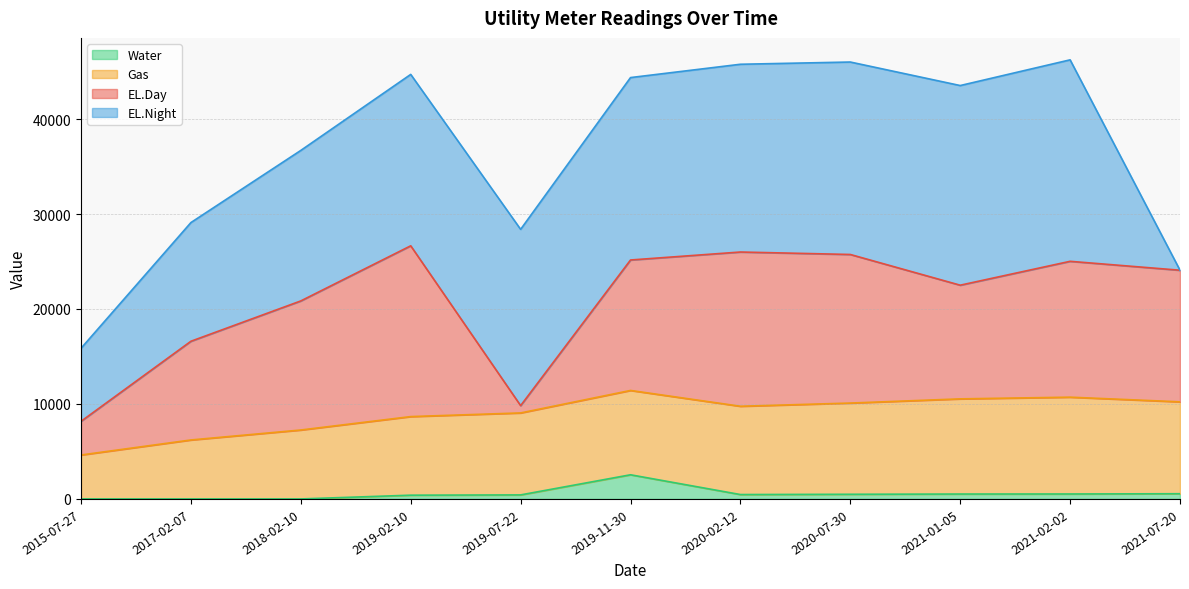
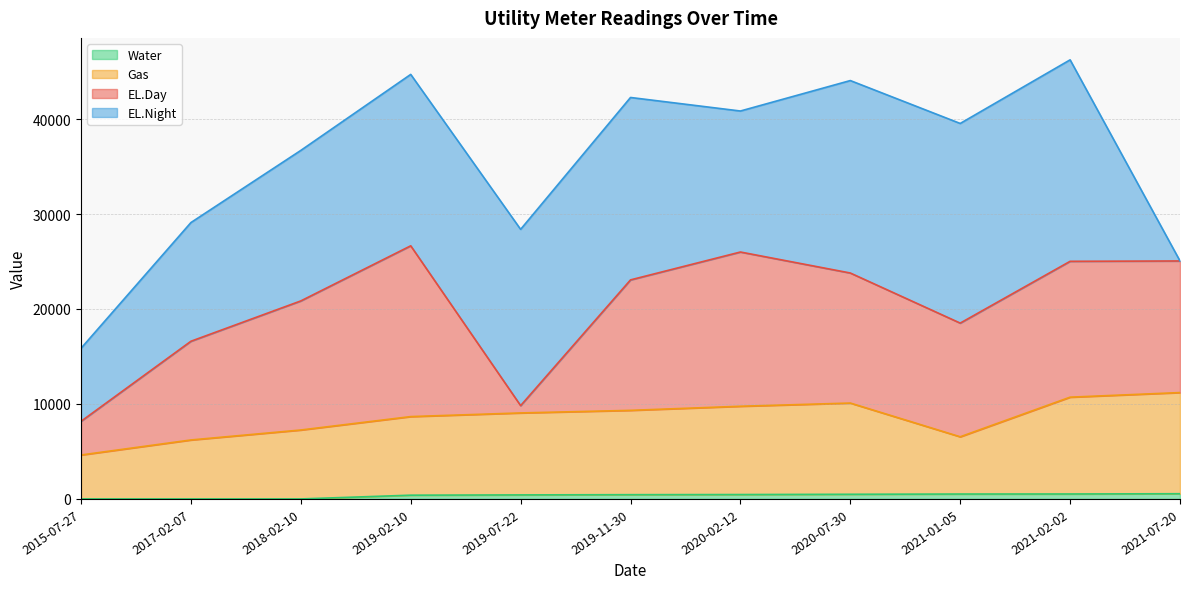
Water, 2019-11-30: 3000 -> 0
EL.Night, 2020-02-12: 20000 -> 15000
EL.Day, 2020-07-30: 16000 -> 14000
Gas, 2021-01-05: 10000 -> 6000
Gas, 2021-07-20: 10000 -> 11000
